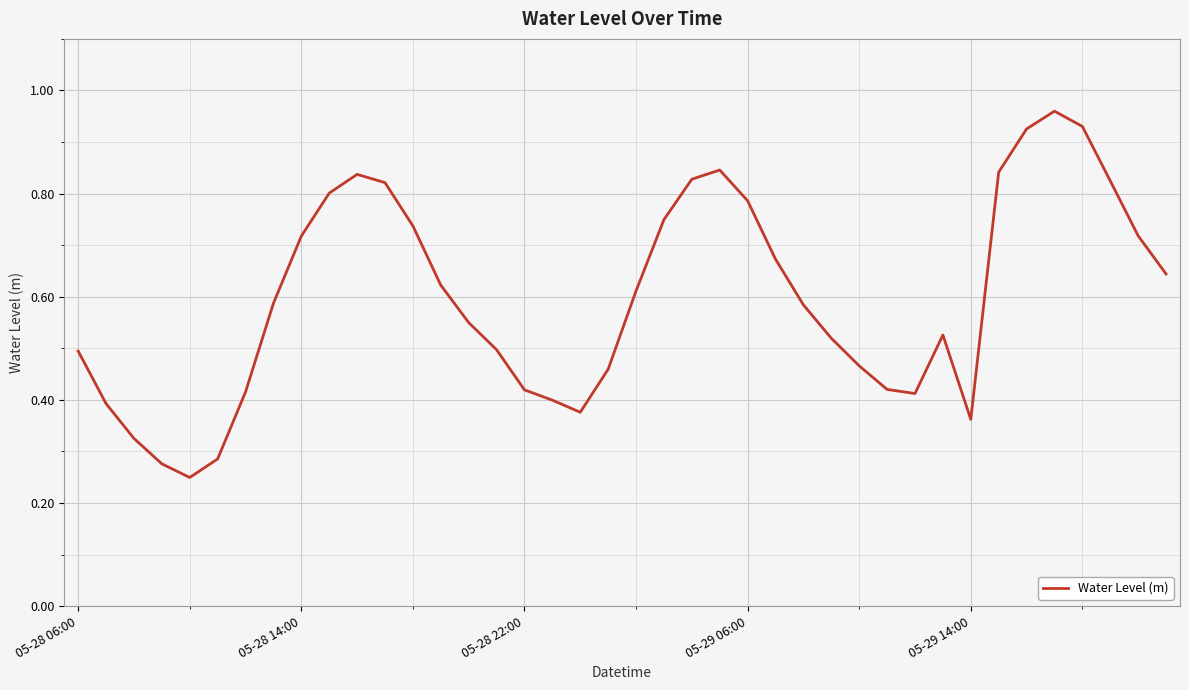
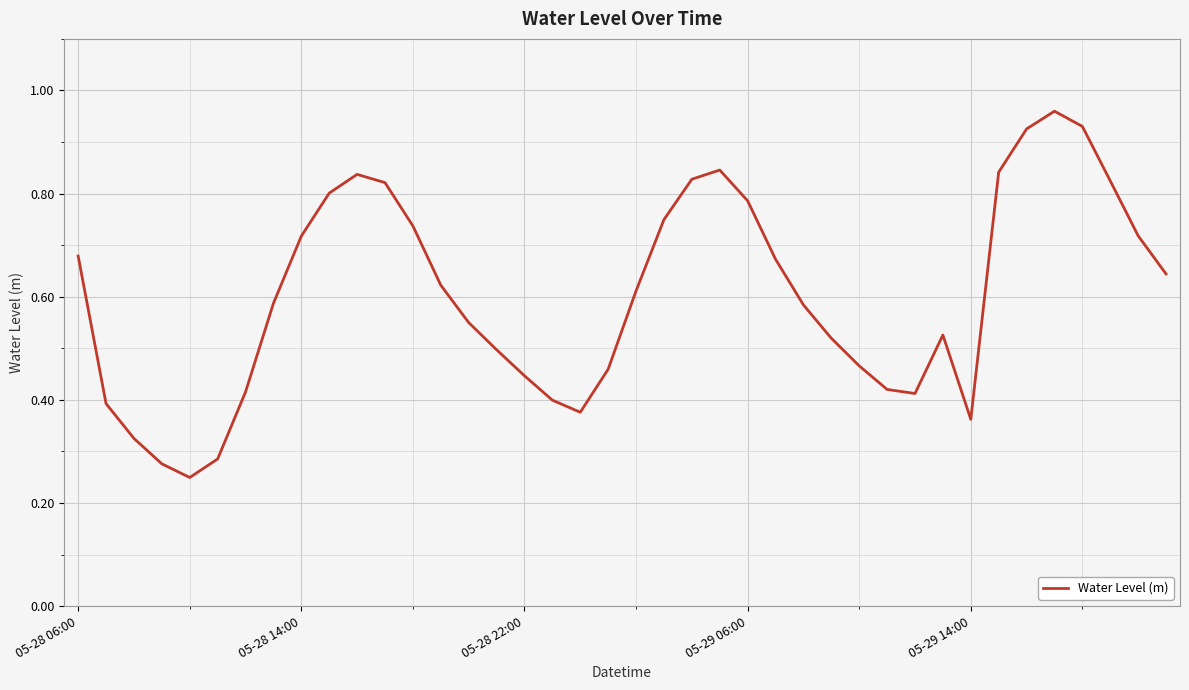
05-28 06:00: 0.49 -> 0.68
05-28 22:00: 0.42 -> 0.45
